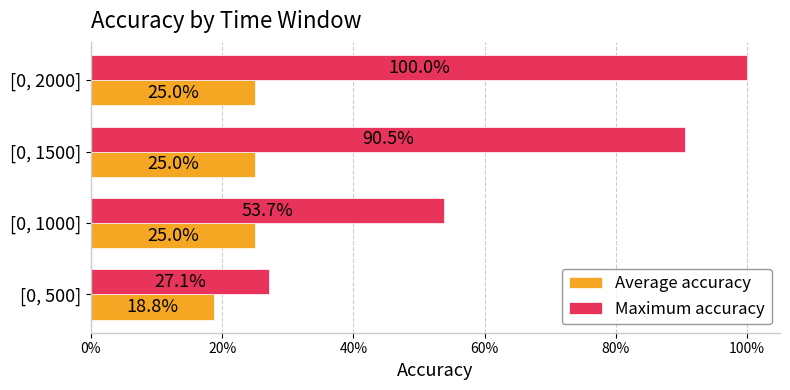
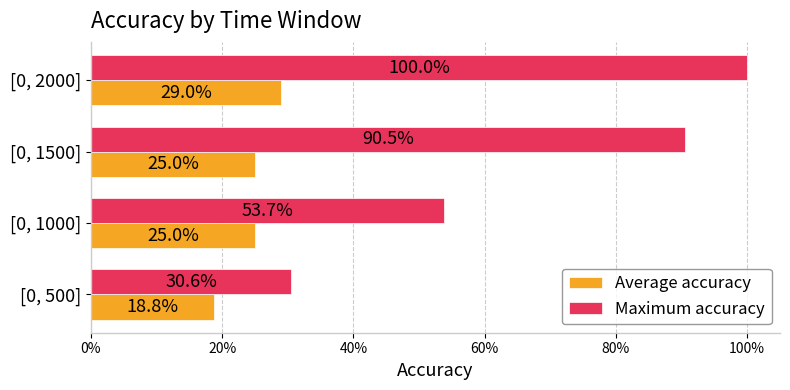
Average accuracy, [0, 2000]: 25.0% -> 29.0%
Maximum accuracy, [0, 500]: 27.1% -> 30.6%
